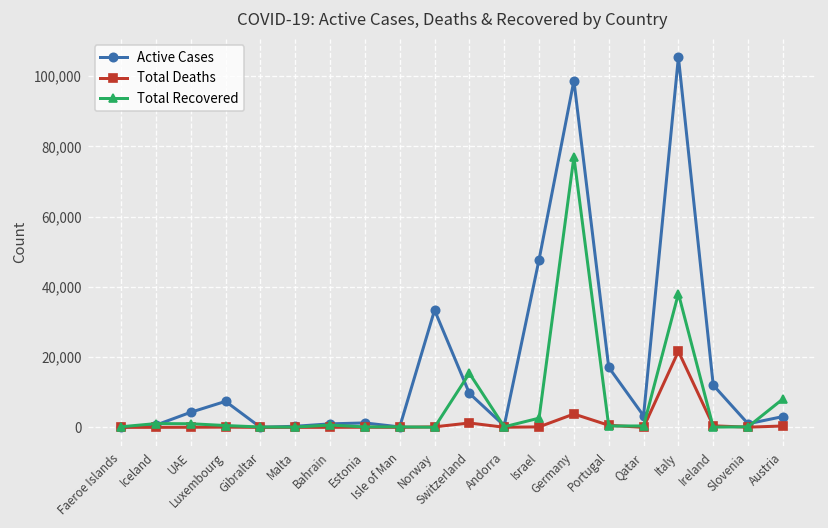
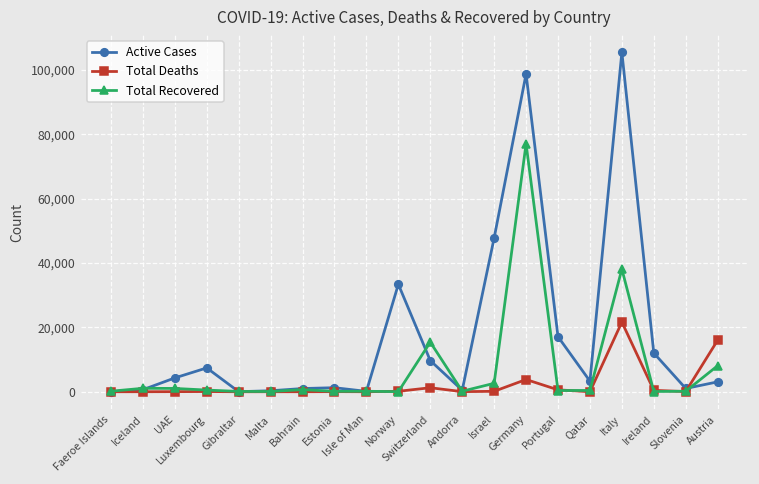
Total Deaths, Austria: 0 -> 16,000
